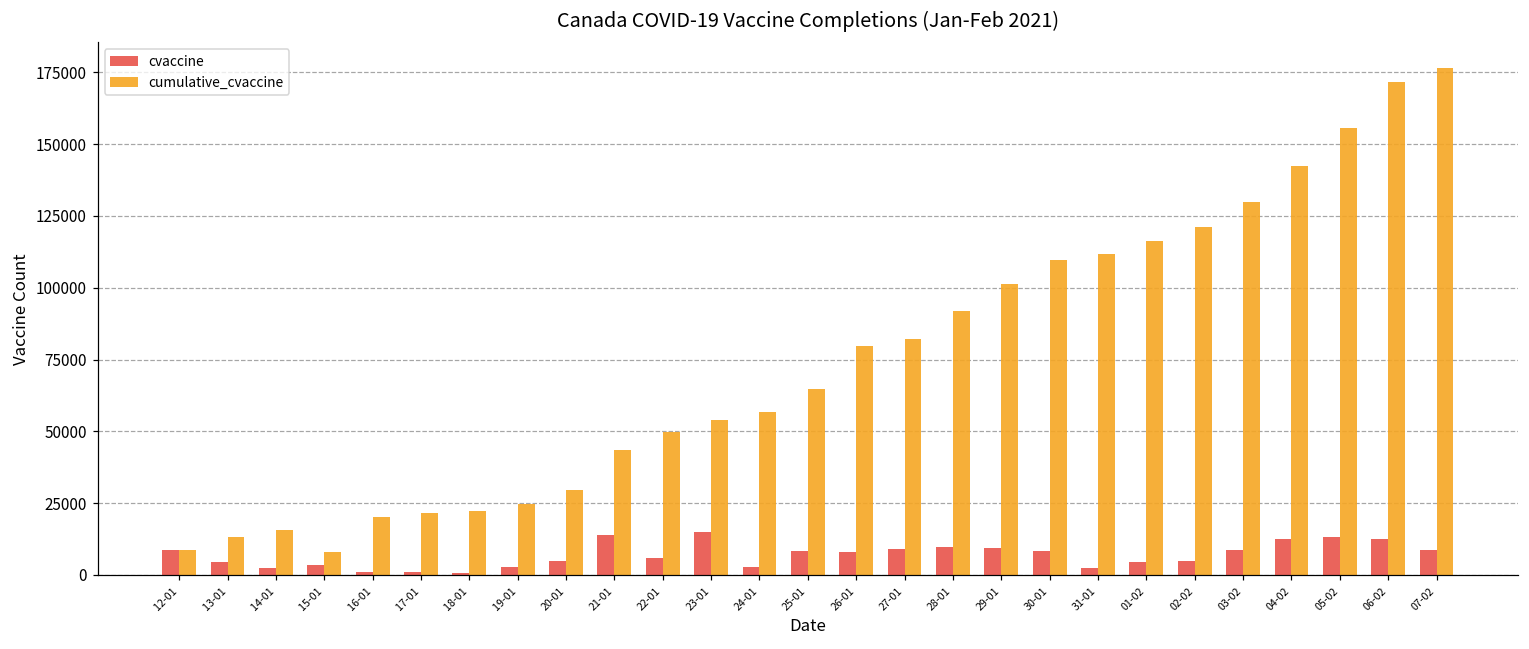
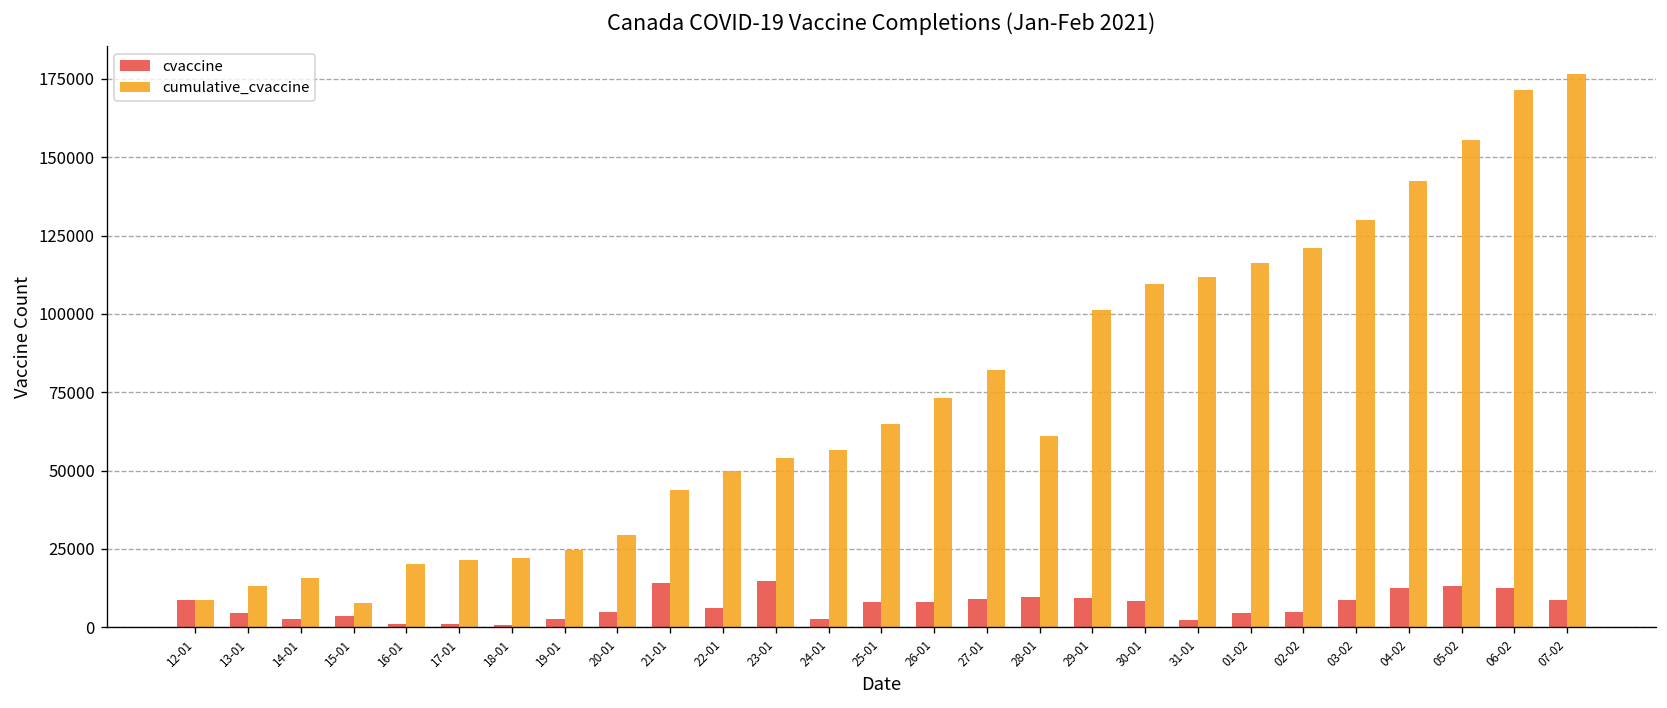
cumulative_cvaccine, 26-01: 80000 -> 73000
cumulative_cvaccine, 28-01: 92000 -> 61000
